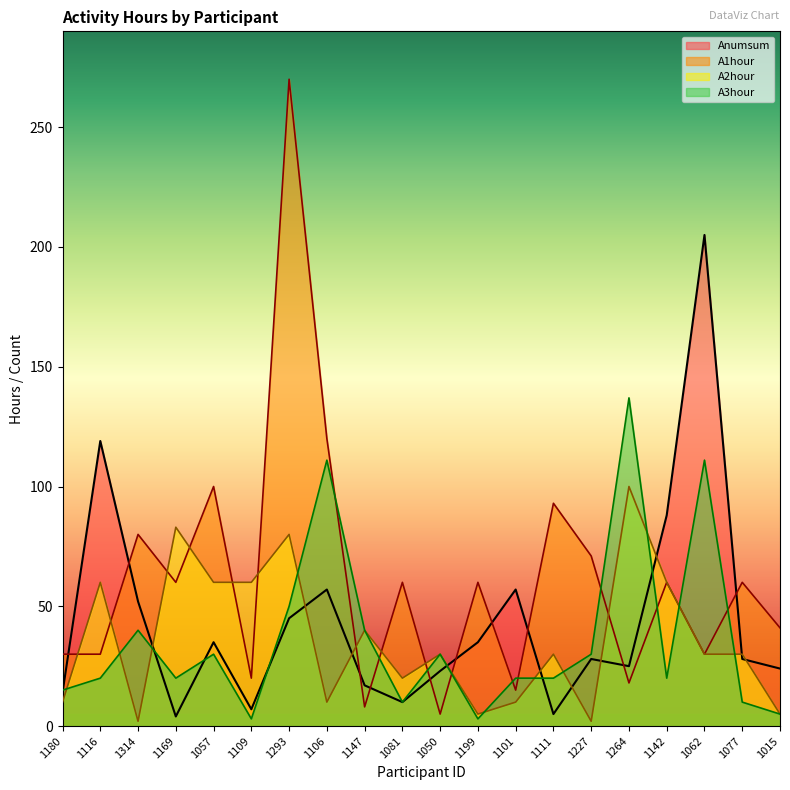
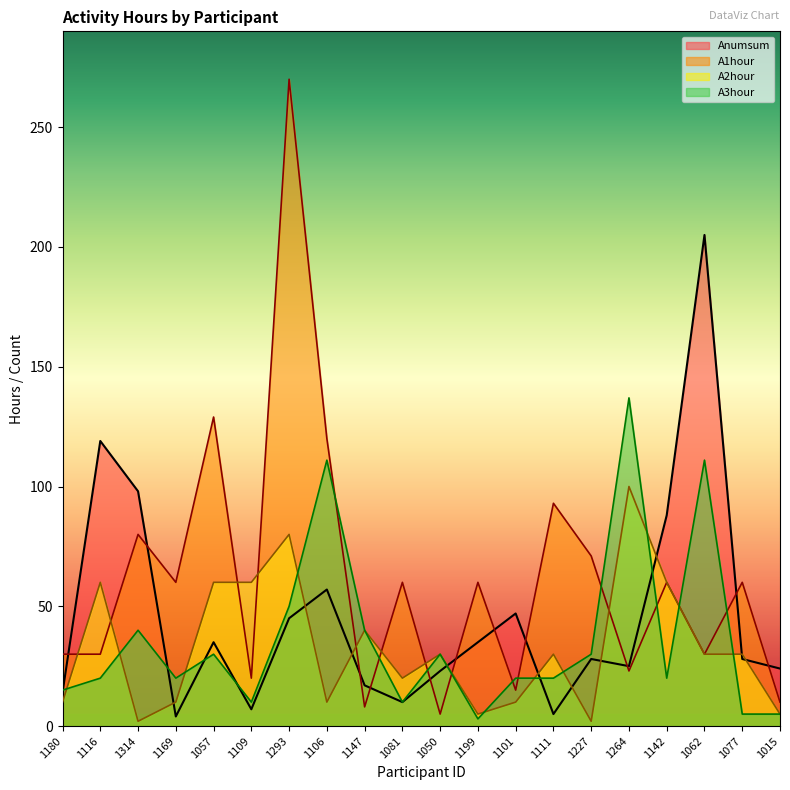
Anumsum, 1314: 52 -> 98
A2hour, 1169: 83 -> 10
A1hour, 1057: 100 -> 129
A3hour, 1109: 3 -> 10
Anumsum, 1101: 57 -> 47
A1hour, 1264: 18 -> 23
A3hour, 1077: 10 -> 5
A1hour, 1015: 41 -> 10
